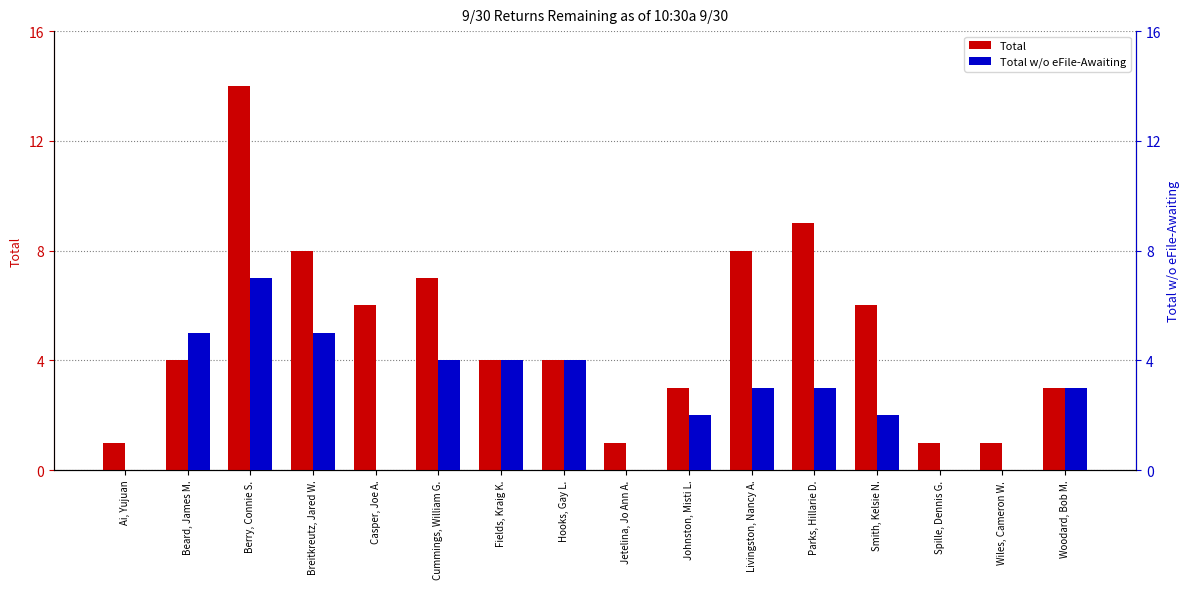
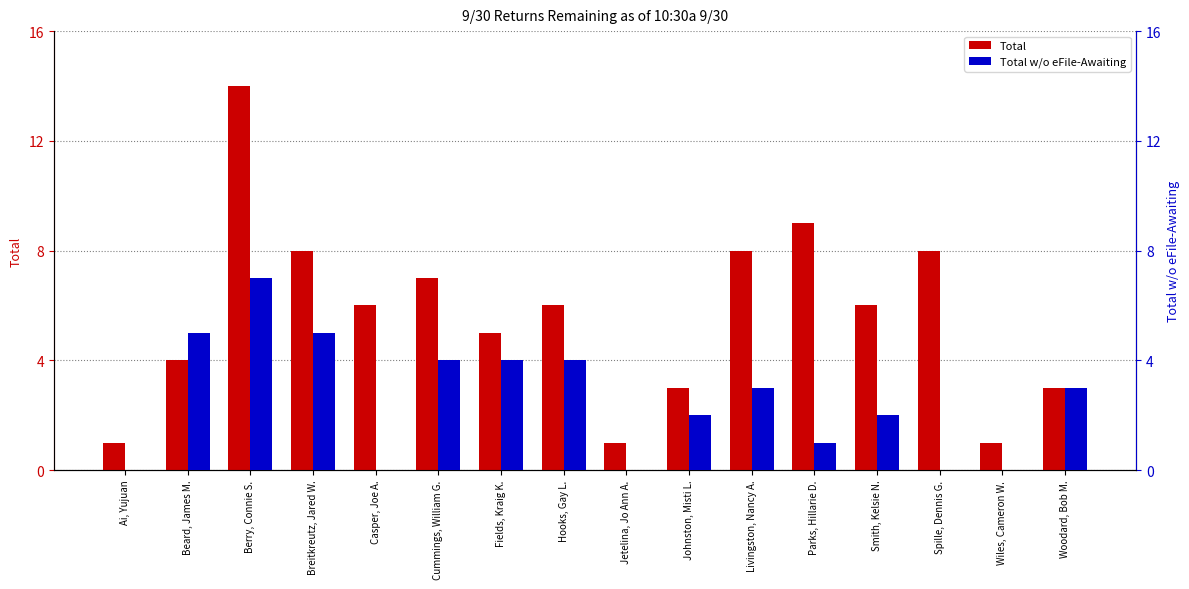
Total, Fields, Kraig K.: 4 -> 5
Total, Hooks, Gay L.: 4 -> 6
Total, Spille, Dennis G.: 1 -> 8
Total w/o eFile-Awaiting, Parks, Hillarie D.: 3 -> 1
